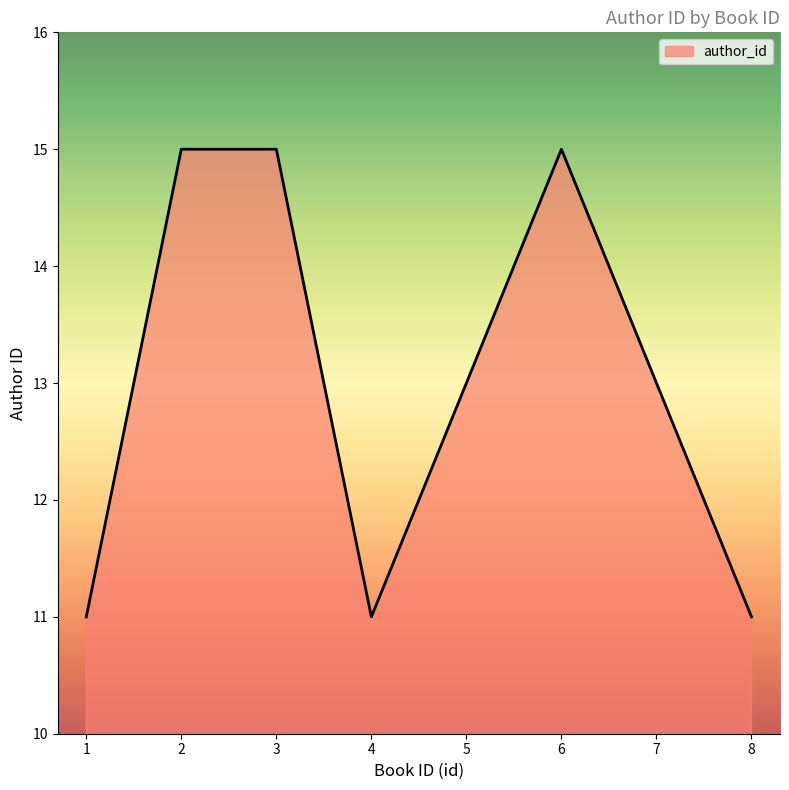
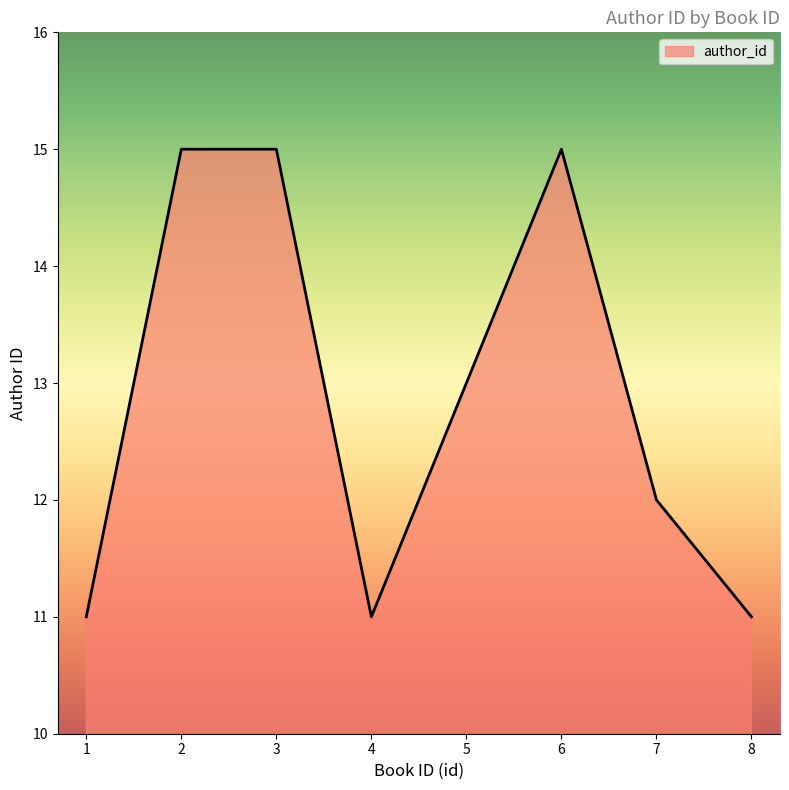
7: 13 -> 12
